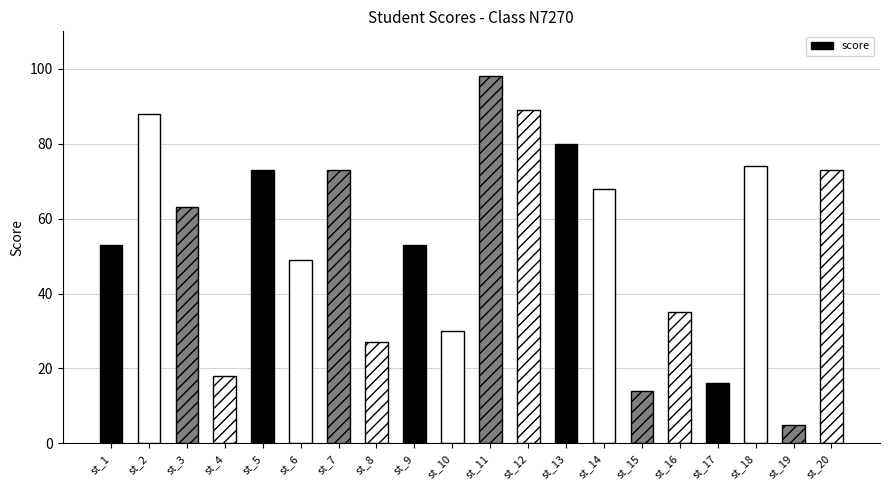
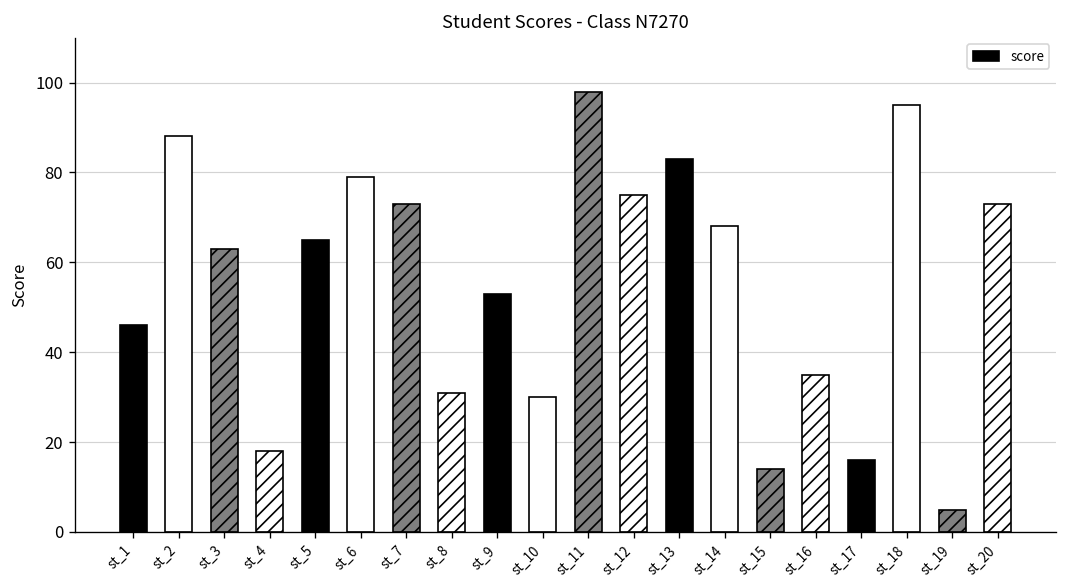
st_1: 53 -> 46
st_5: 73 -> 65
st_6: 49 -> 79
st_8: 27 -> 31
st_12: 89 -> 75
st_13: 80 -> 83
st_18: 74 -> 95
